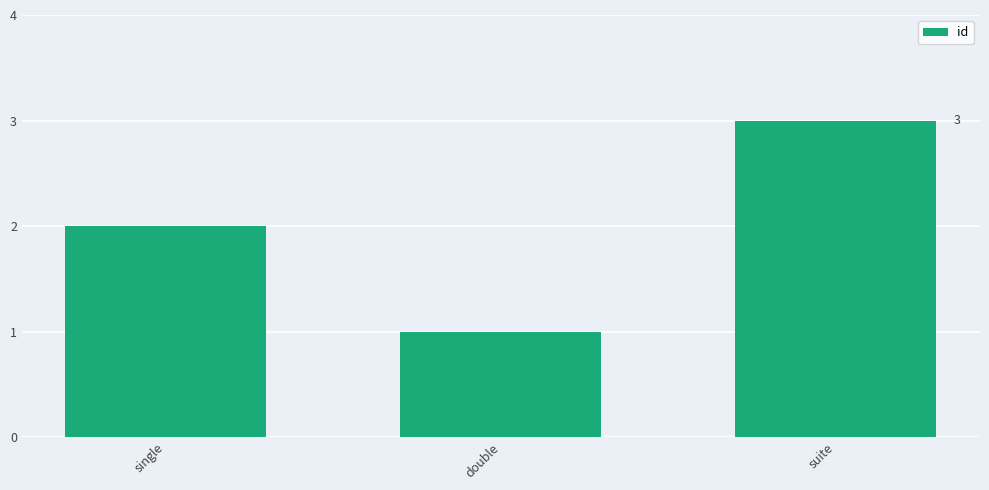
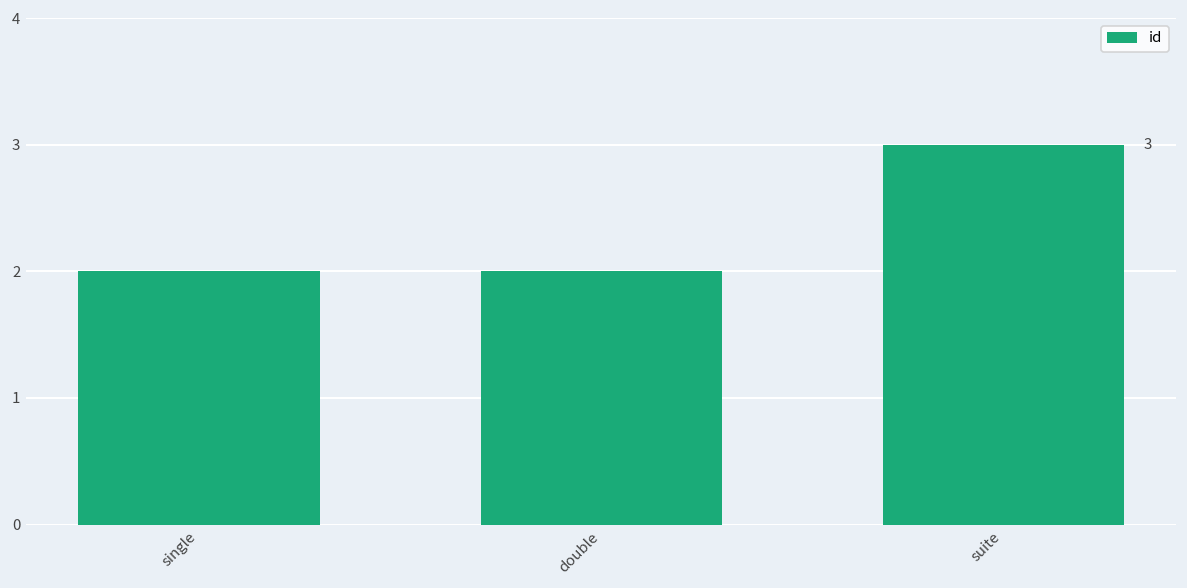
double: 1 -> 2
